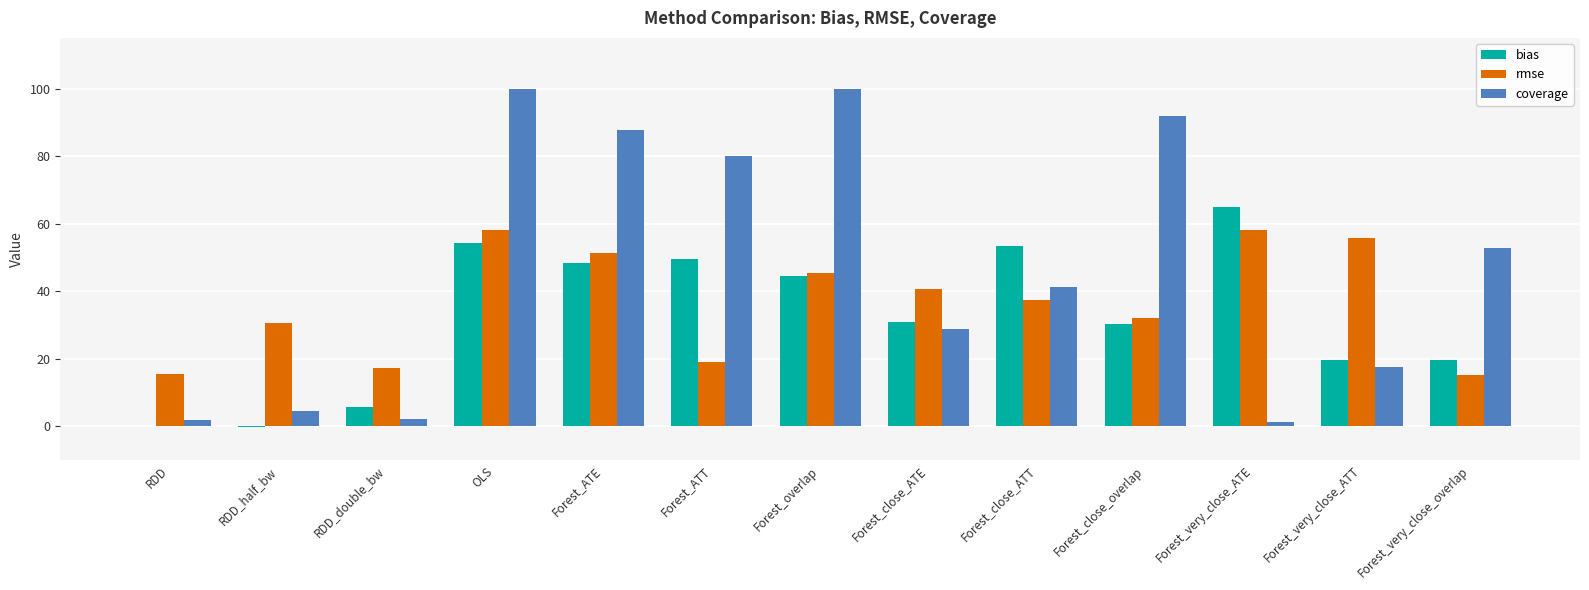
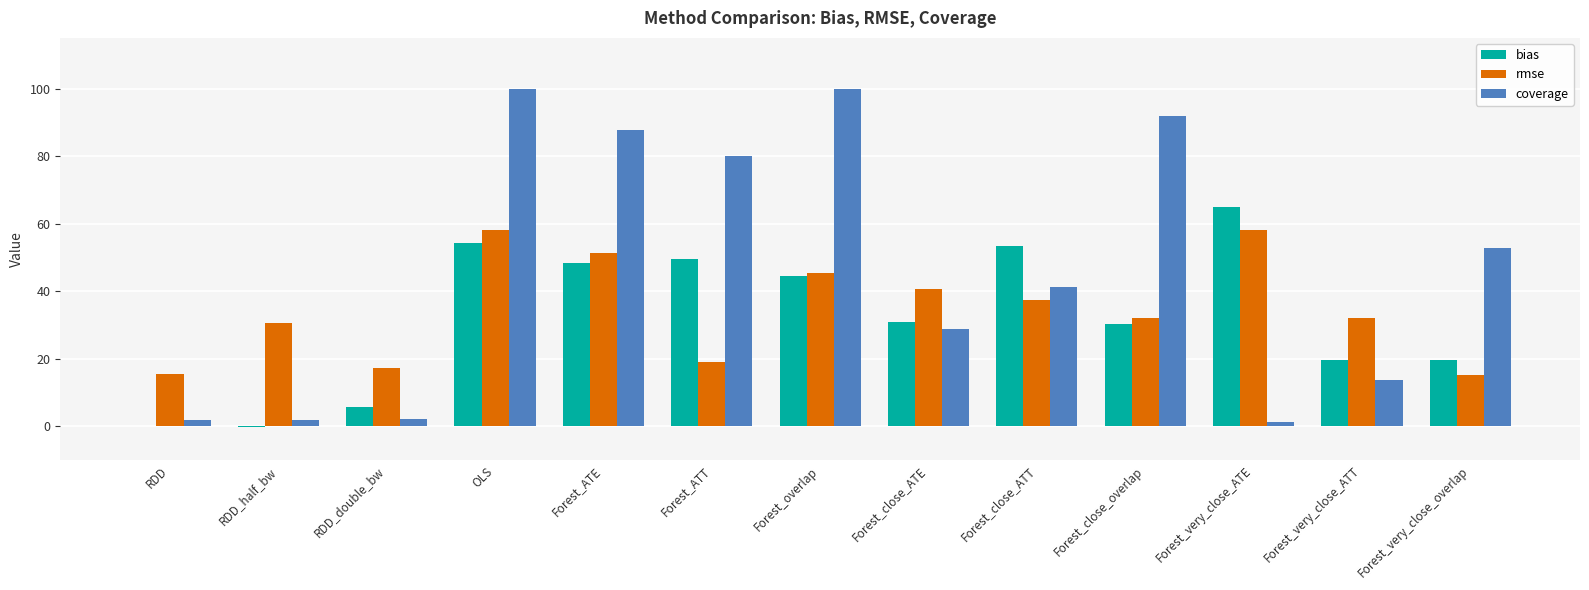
coverage, RDD_half_bw: 5 -> 2
rmse, Forest_very_close_ATT: 56 -> 32
coverage, Forest_very_close_ATT: 18 -> 14
